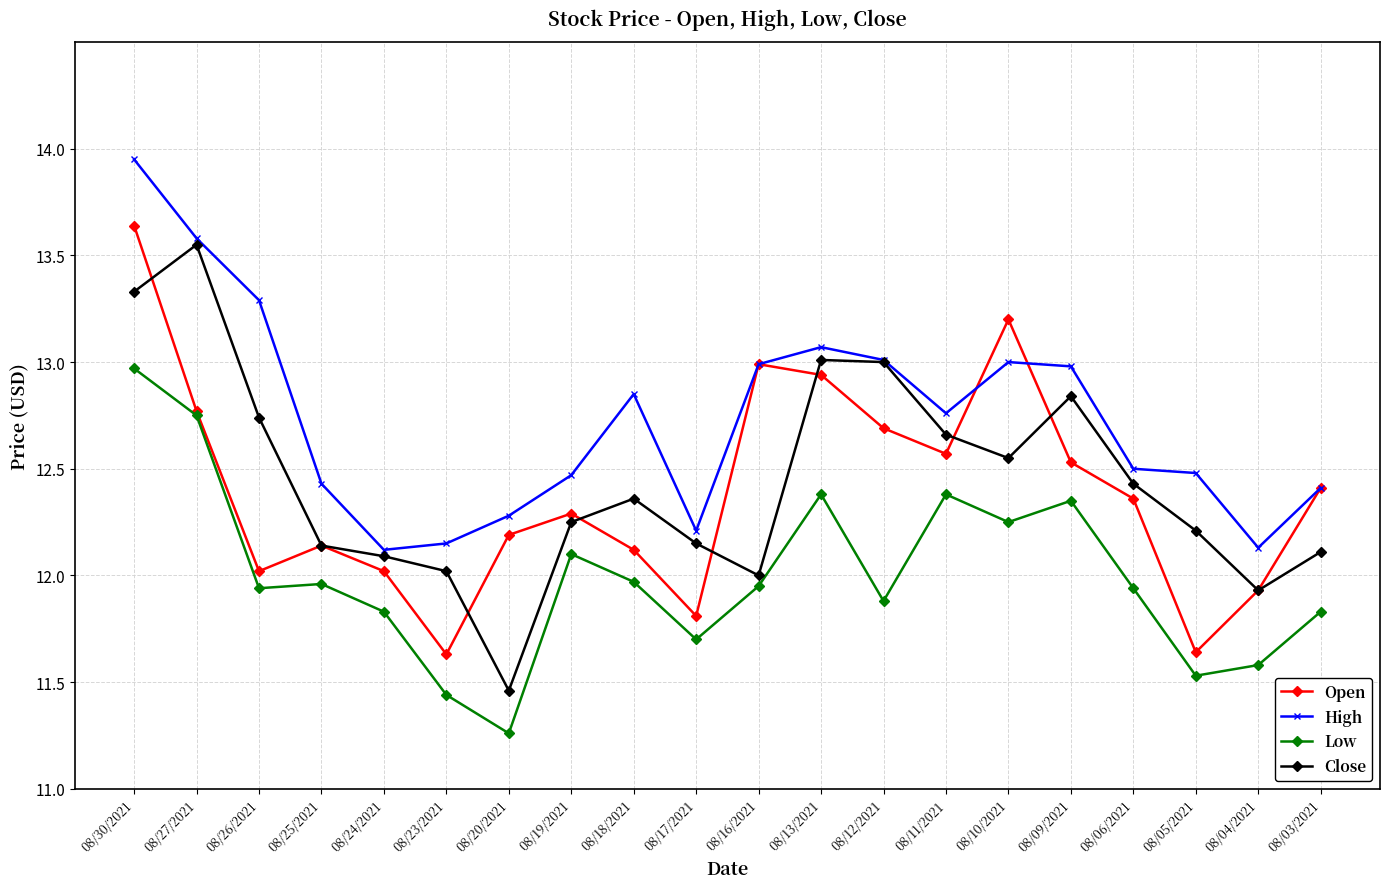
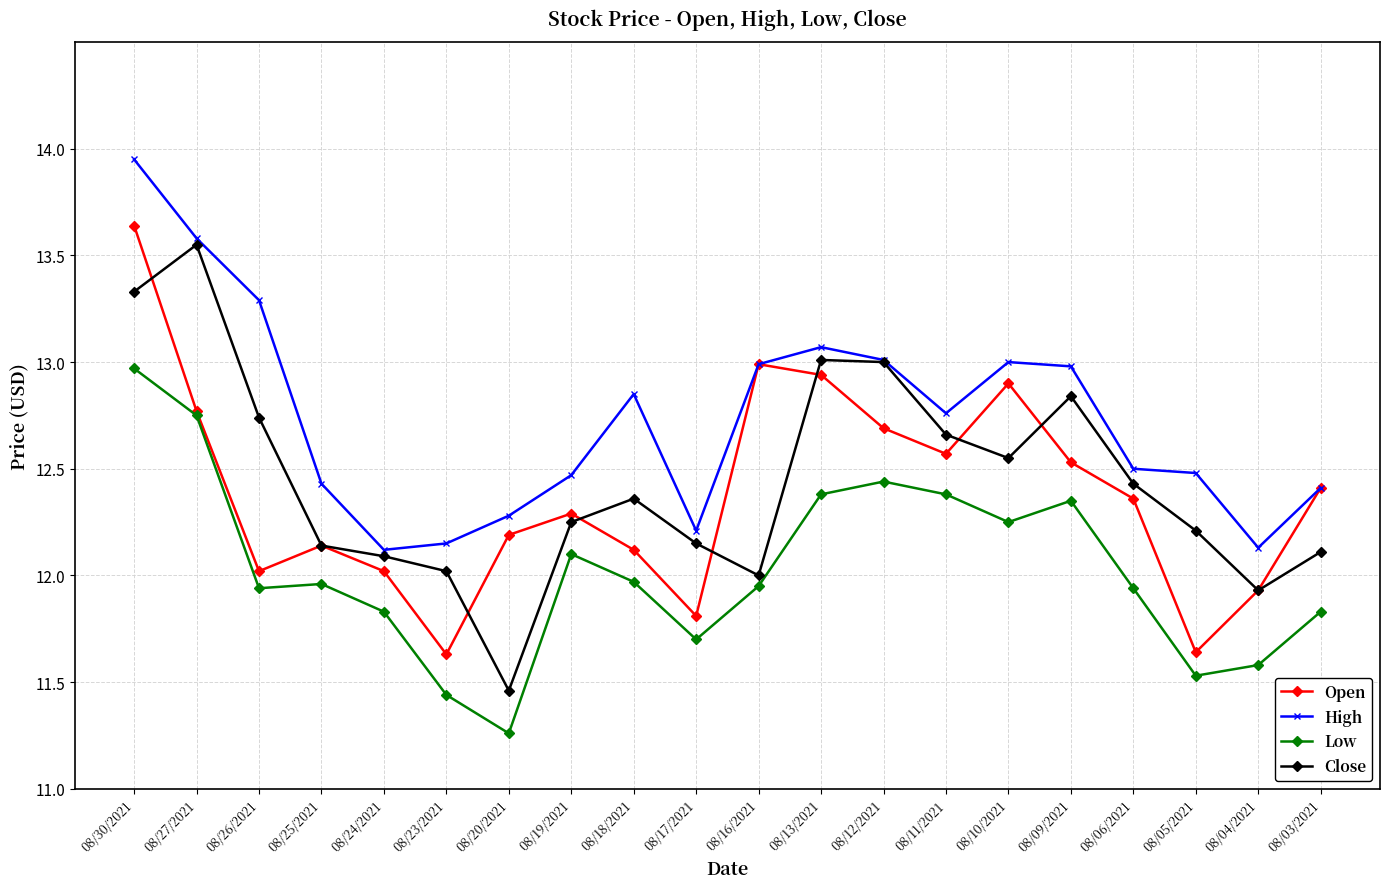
Low, 08/12/2021: 11.88 -> 12.44
Open, 08/10/2021: 13.2 -> 12.9
